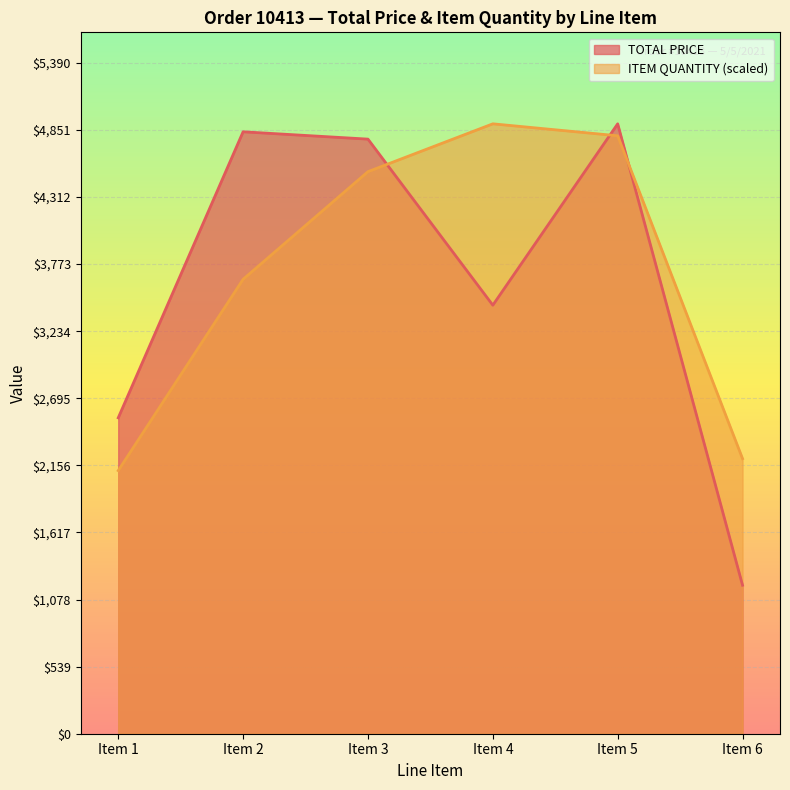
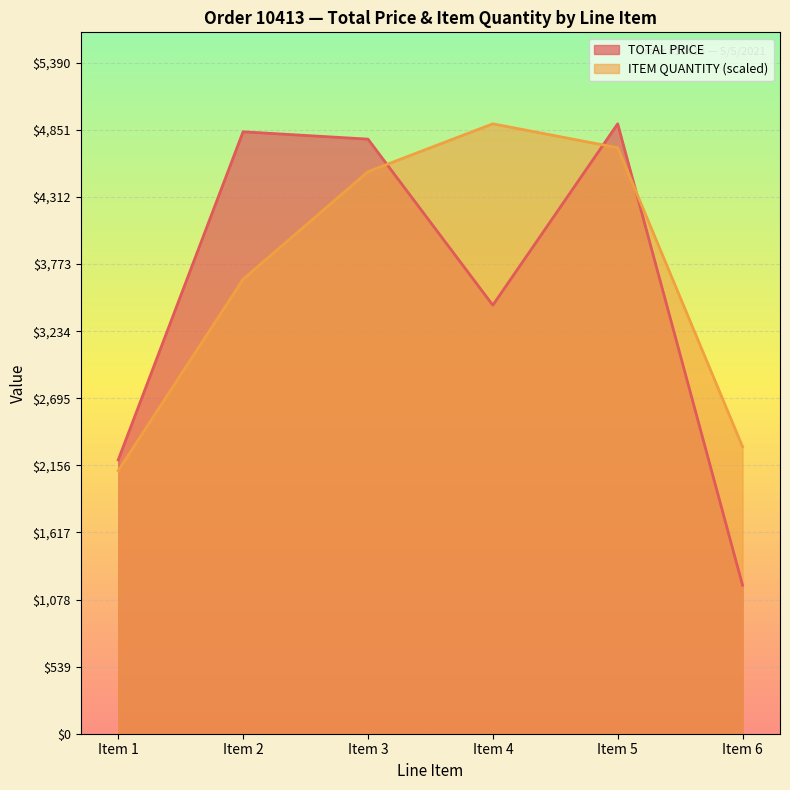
TOTAL PRICE, Item 1: $2,540 -> $2,200
ITEM QUANTITY (scaled), Item 5: $4,800 -> $4,710
ITEM QUANTITY (scaled), Item 6: $2,210 -> $2,310
